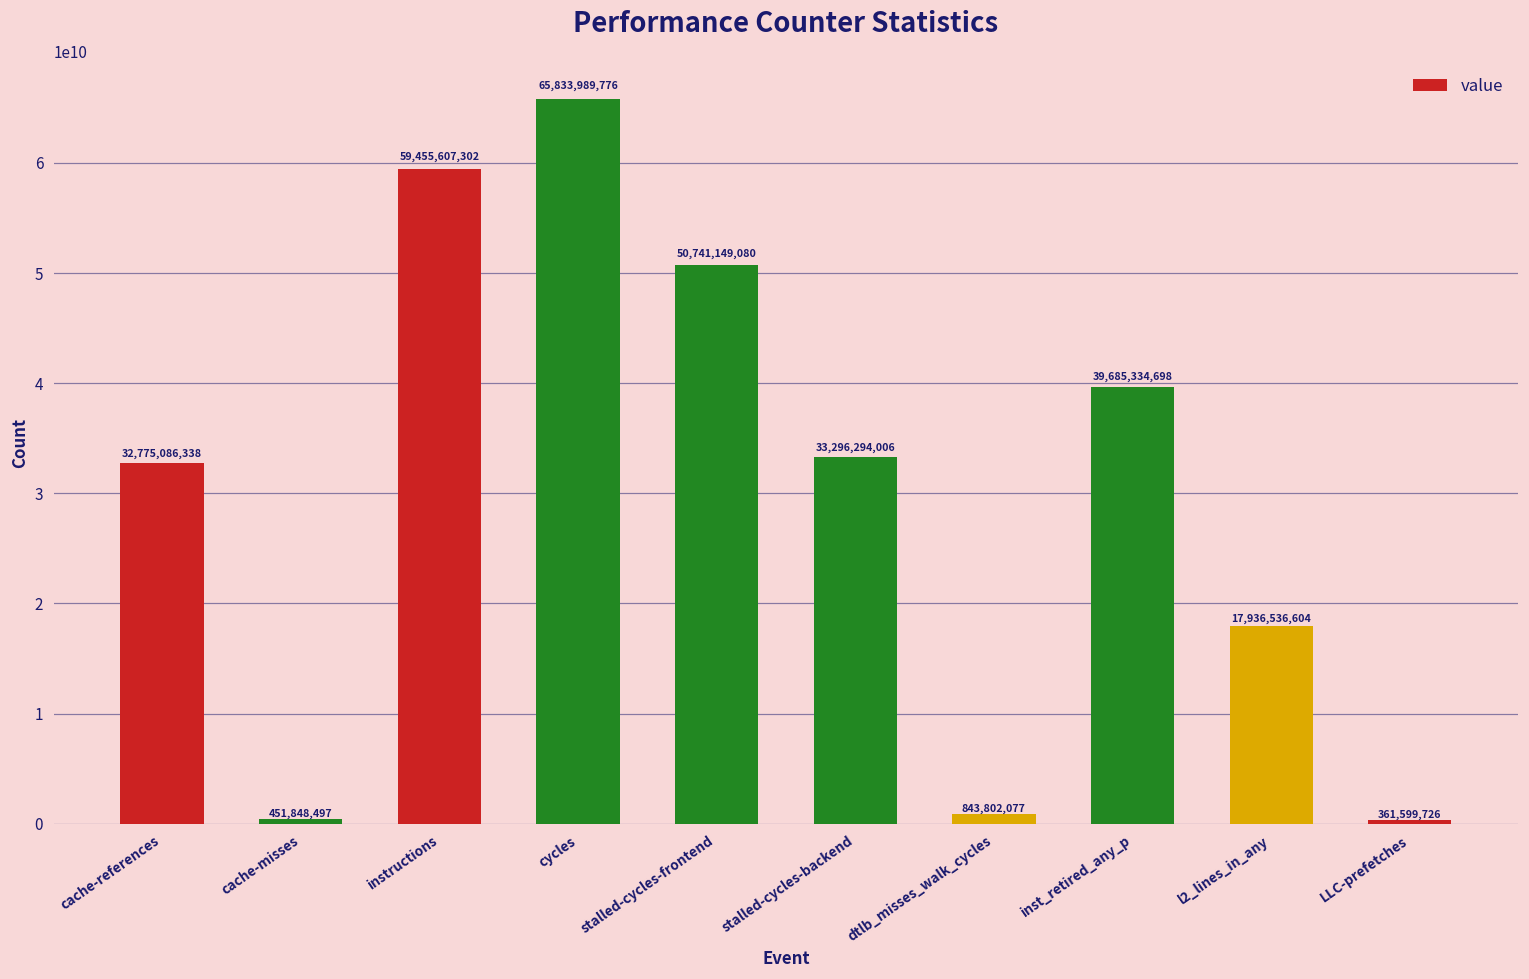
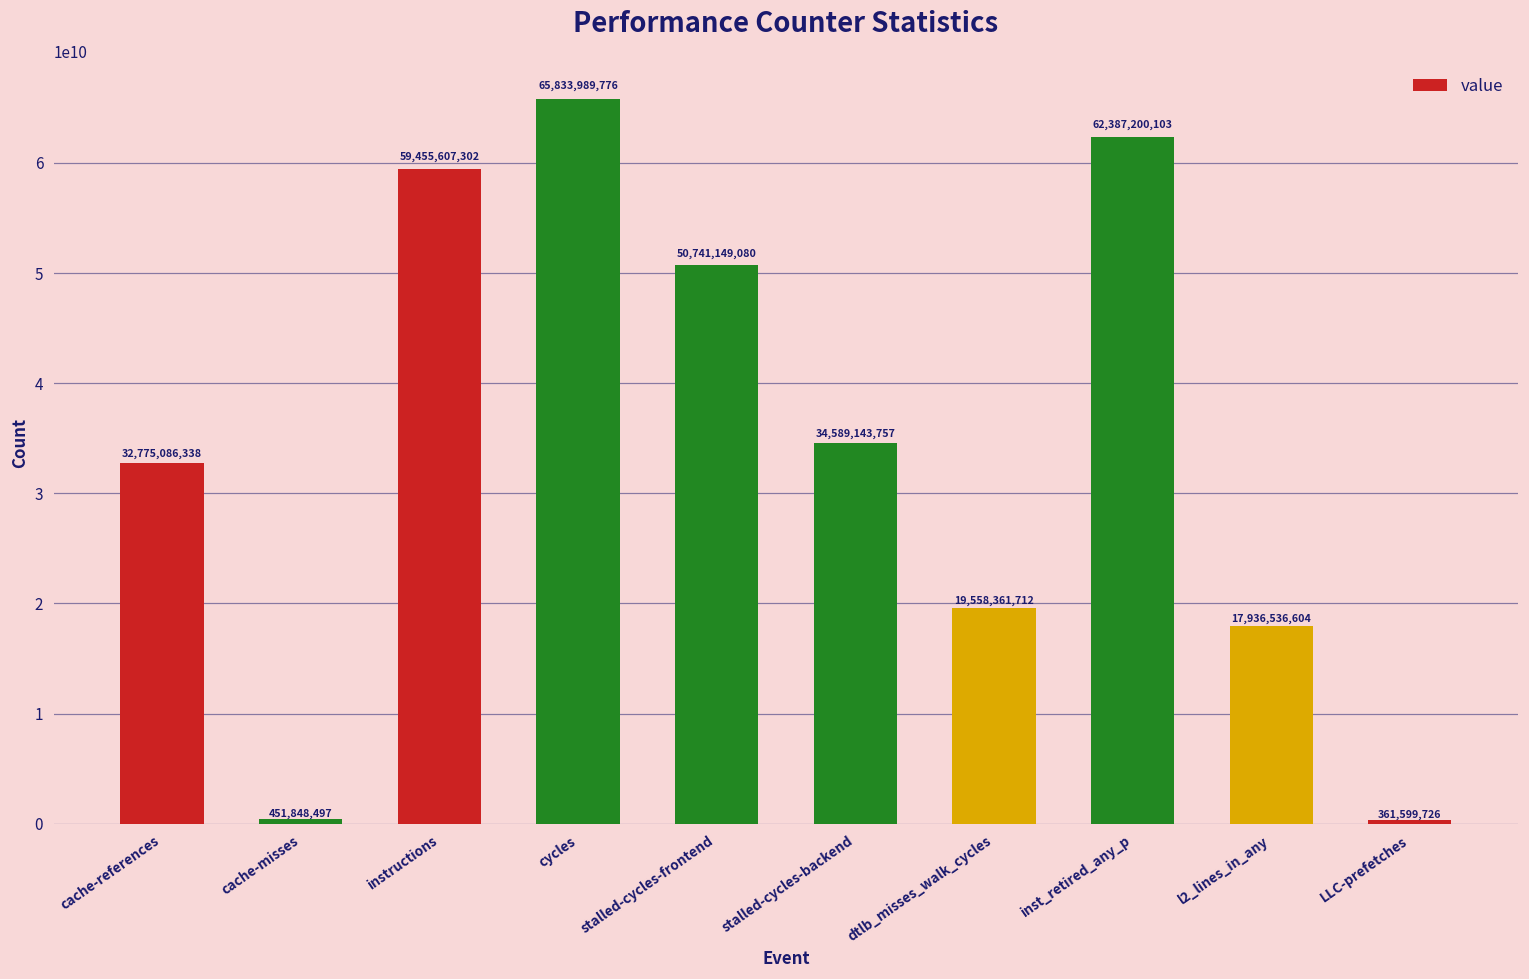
stalled-cycles-backend: 33,296,294,006 -> 34,589,143,757
dtlb_misses_walk_cycles: 843,802,077 -> 19,558,361,712
inst_retired_any_p: 39,685,334,698 -> 62,387,200,103
